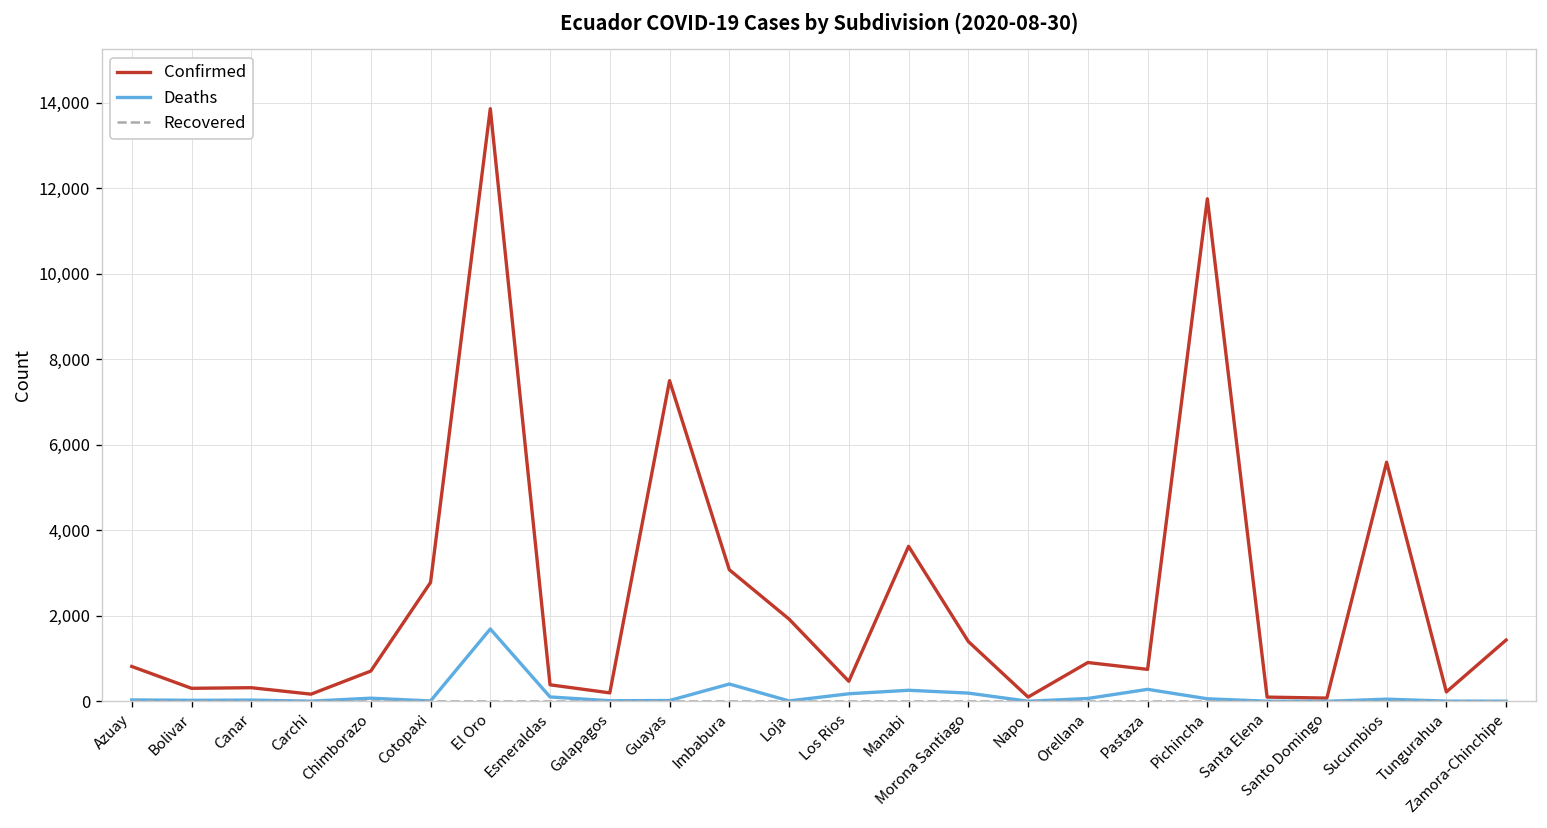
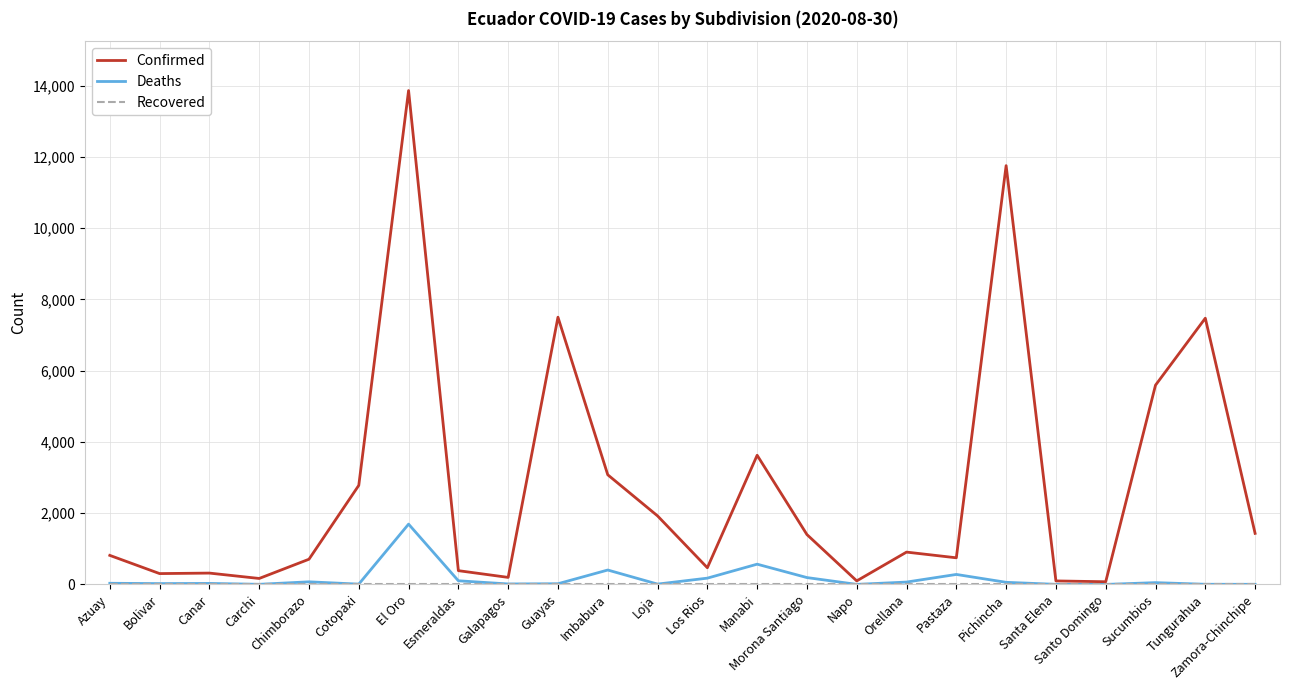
Deaths, Manabi: 300 -> 600
Confirmed, Tungurahua: 200 -> 7,500
